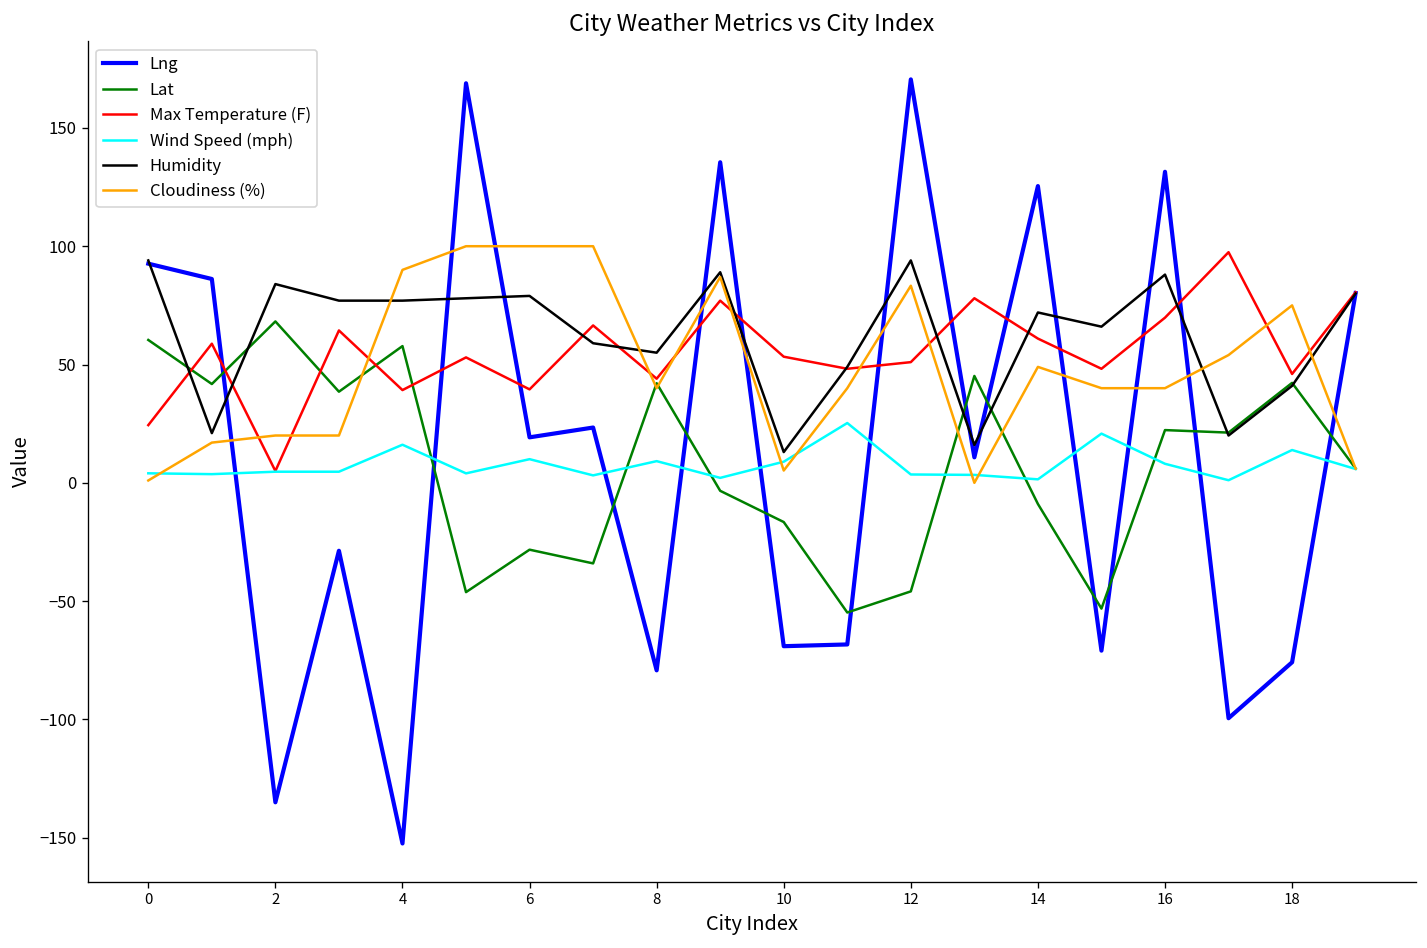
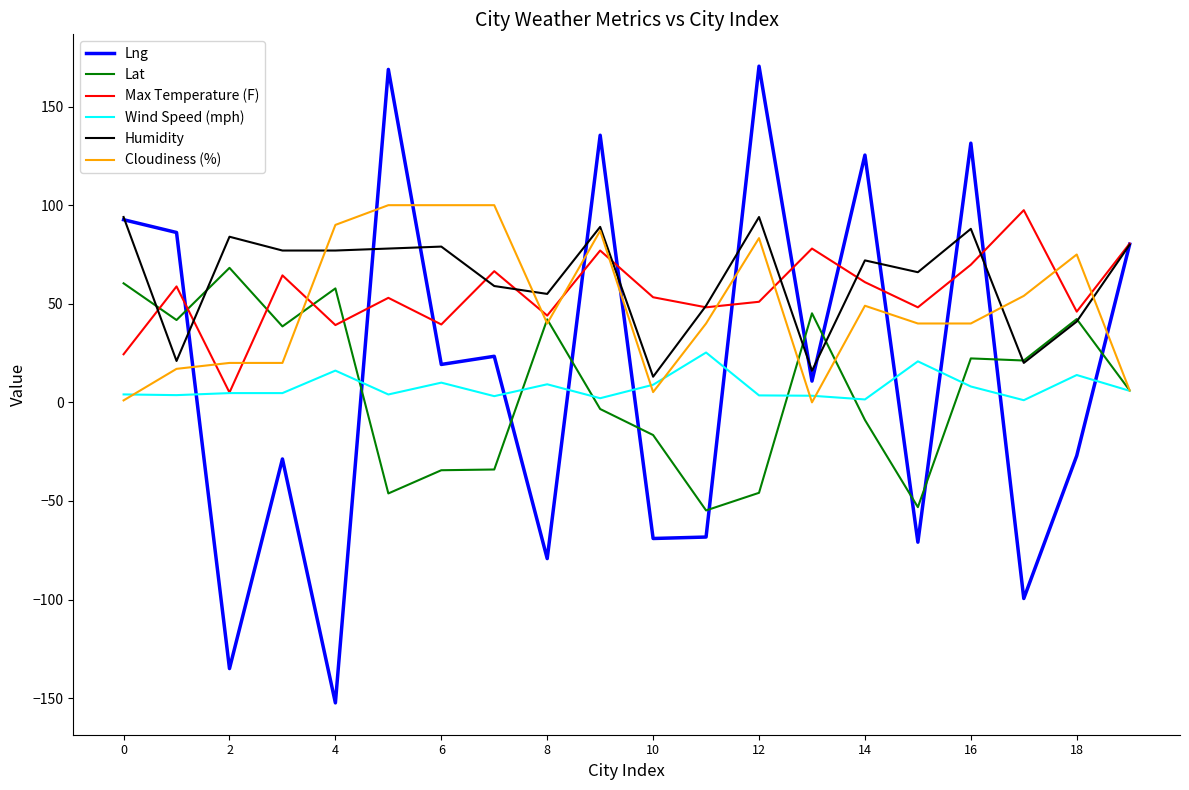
Lat, 6: -28 -> -34
Lng, 18: -76 -> -27
